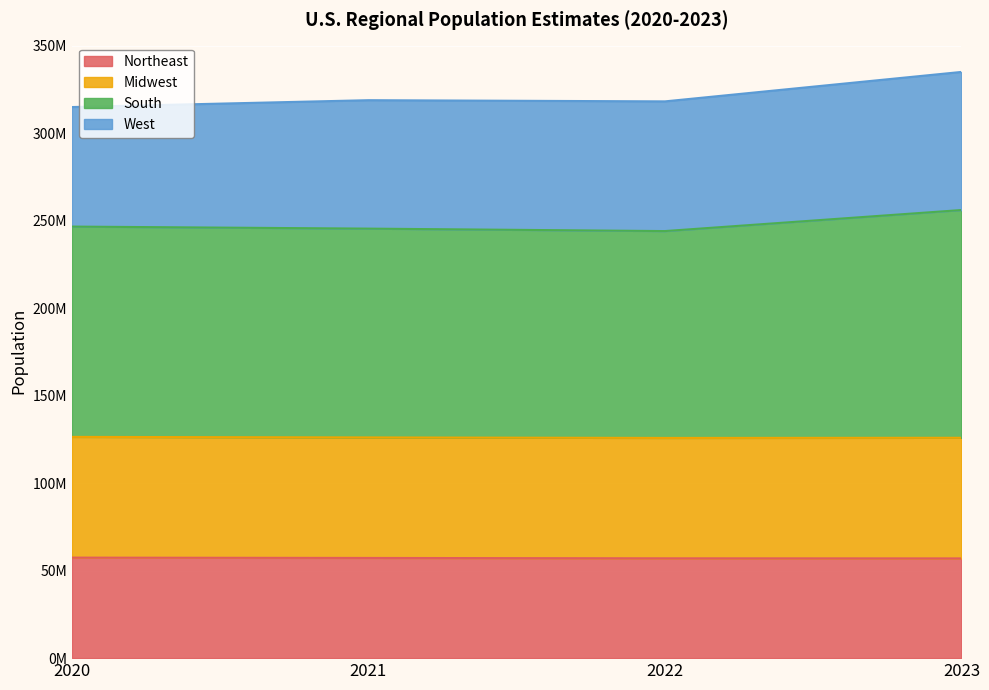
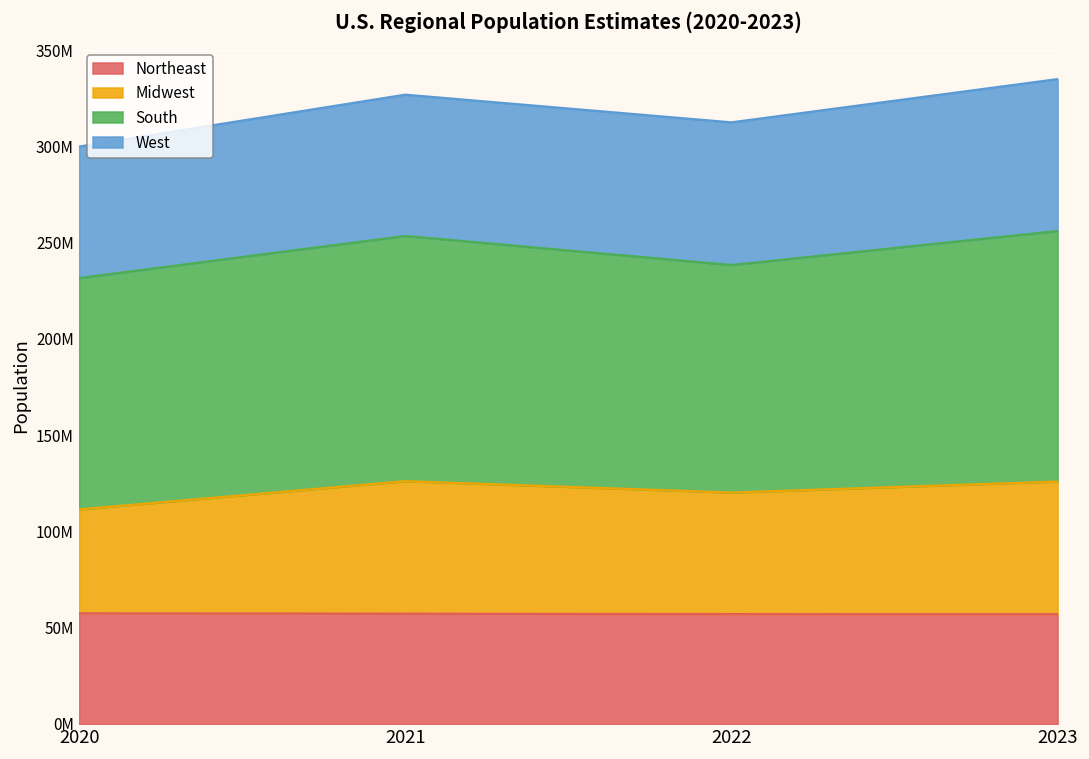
Midwest, 2020: 69000000 -> 54000000
South, 2021: 119000000 -> 127000000
Midwest, 2022: 69000000 -> 63000000
